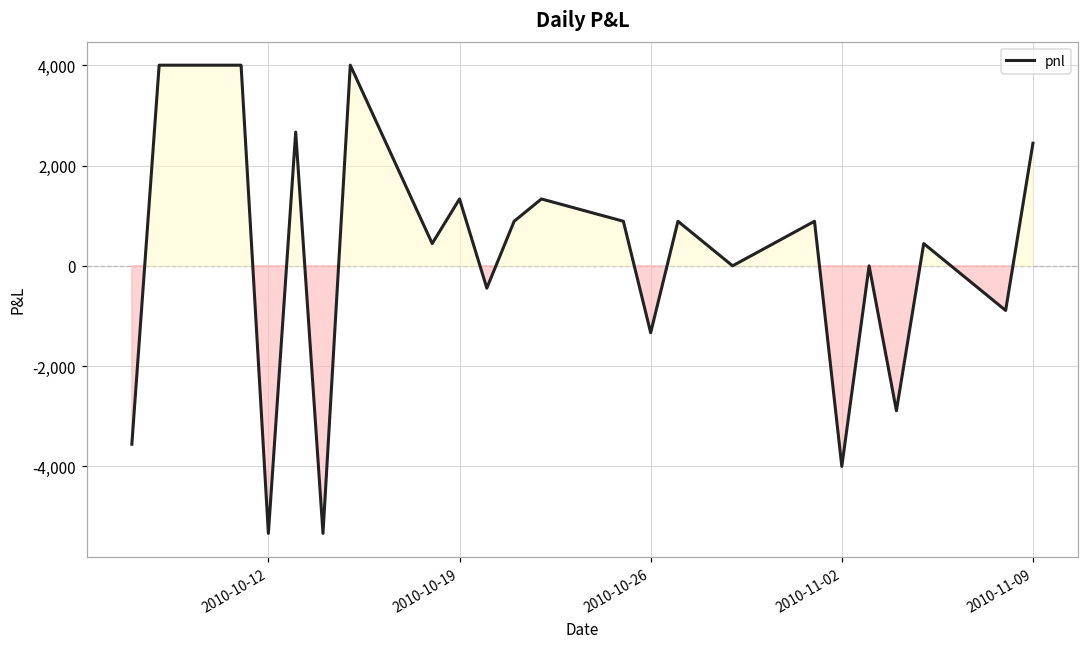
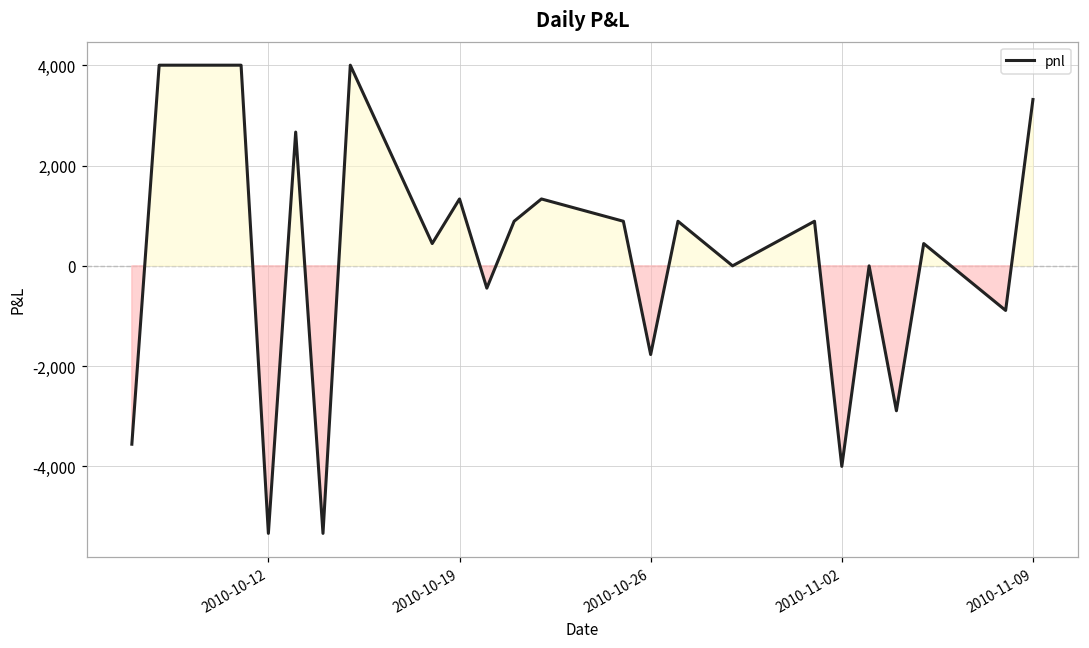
2010-10-26: -1,300 -> -1,800
2010-11-09: 2,400 -> 3,300
